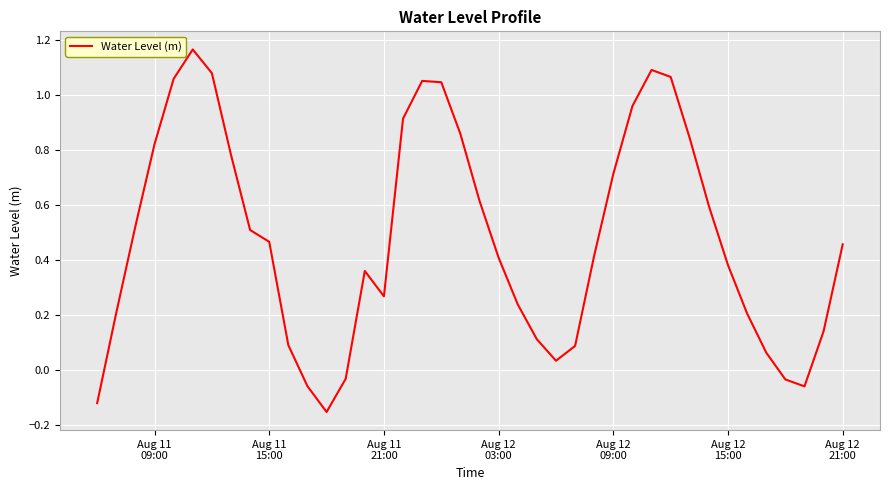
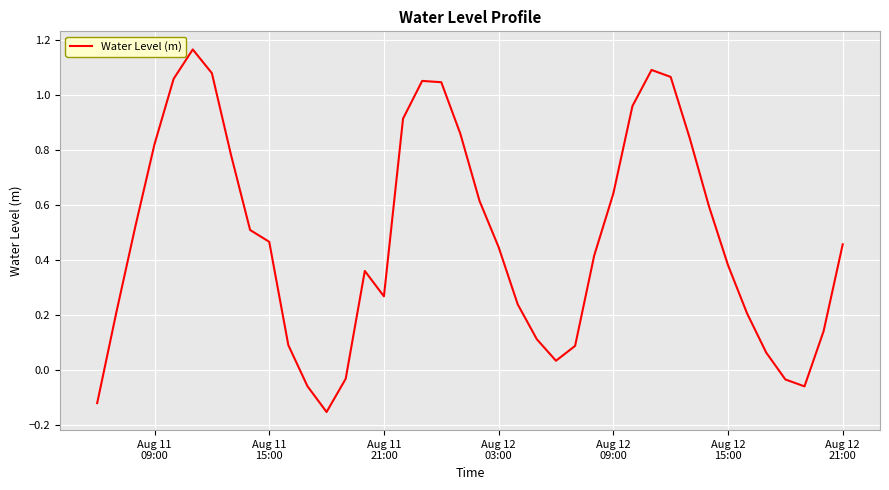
Aug 12 03:00: 0.41 -> 0.45
Aug 12 09:00: 0.71 -> 0.64
